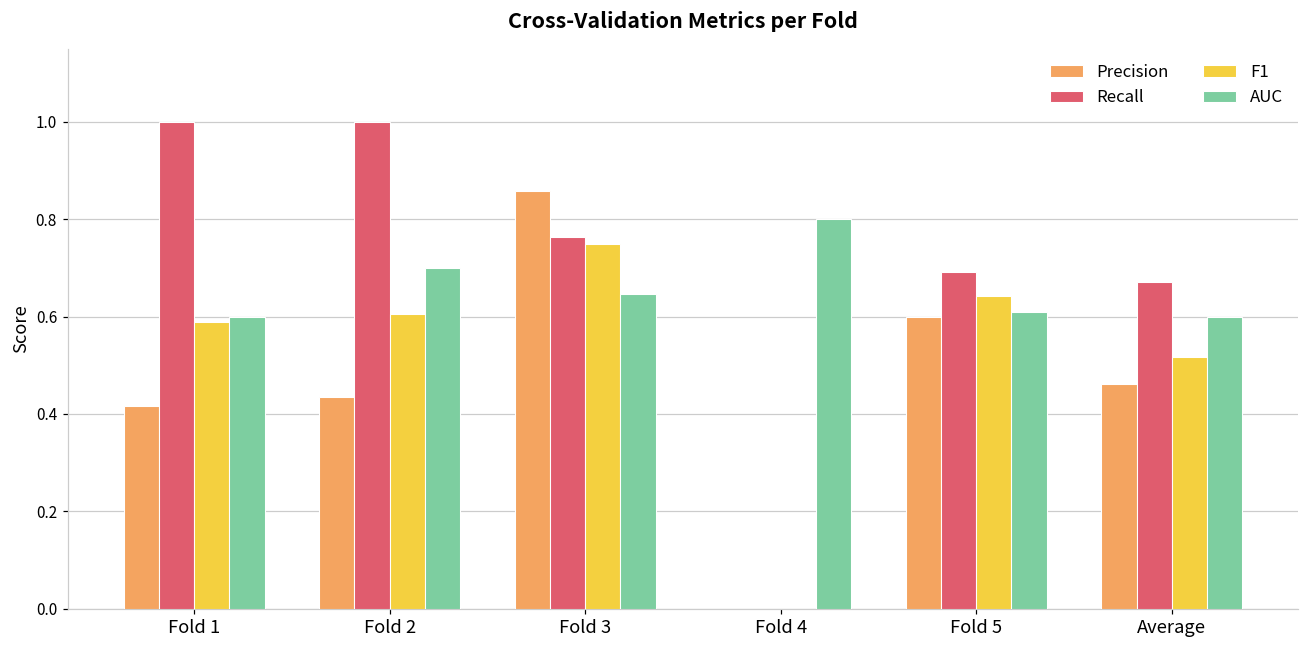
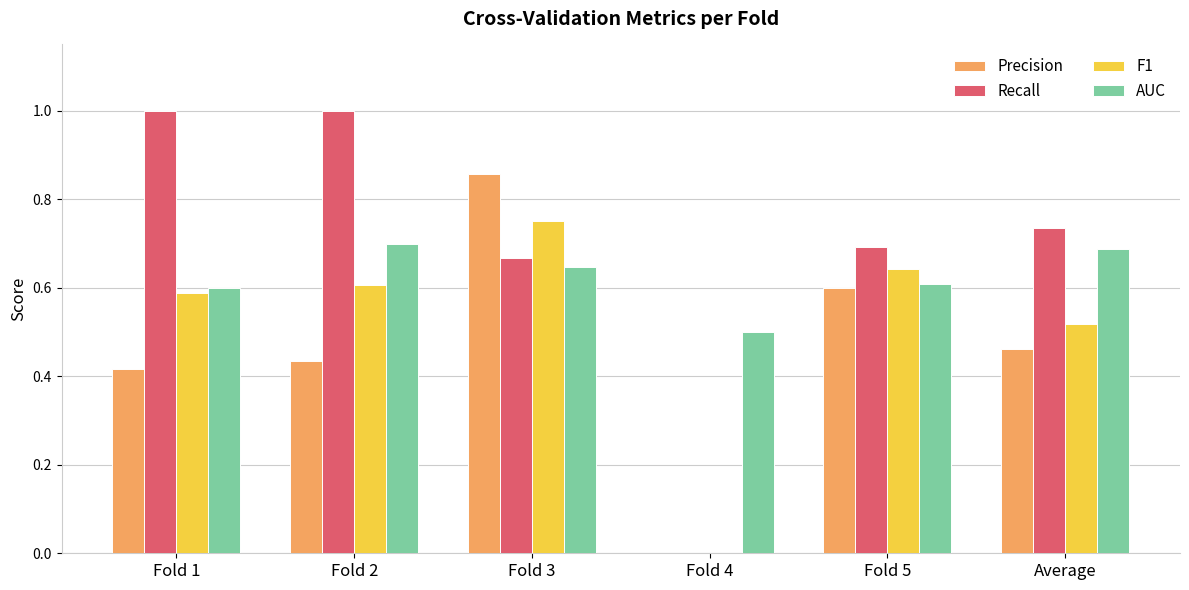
Recall, Fold 3: 0.76 -> 0.67
AUC, Fold 4: 0.8 -> 0.5
Recall, Average: 0.67 -> 0.73
AUC, Average: 0.60 -> 0.69
